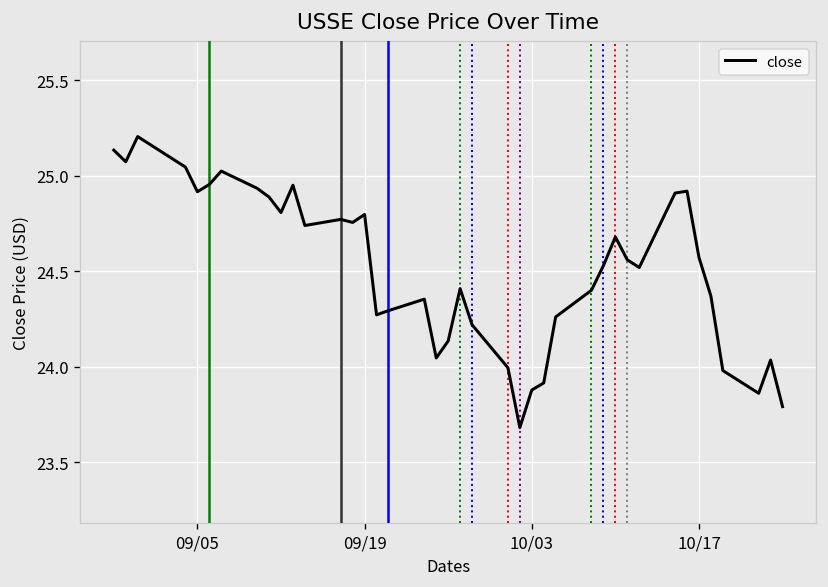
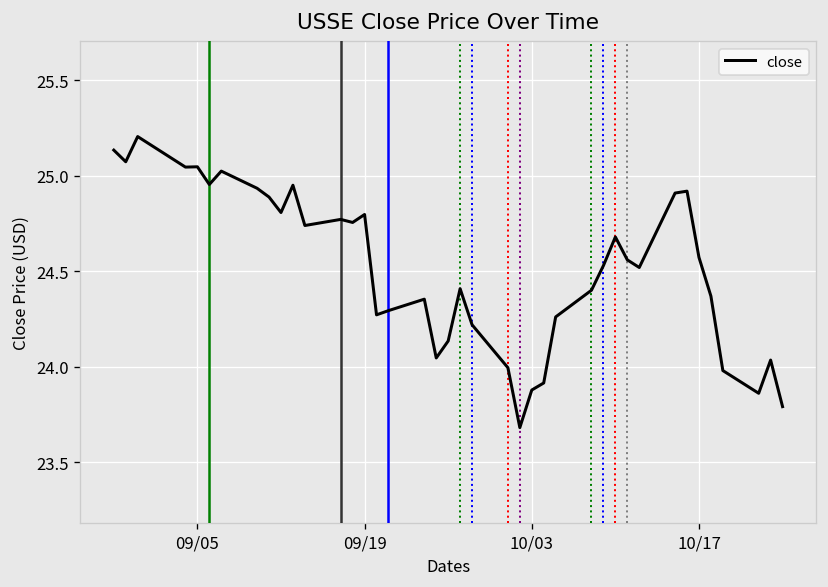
09/05: 24.92 -> 25.05
